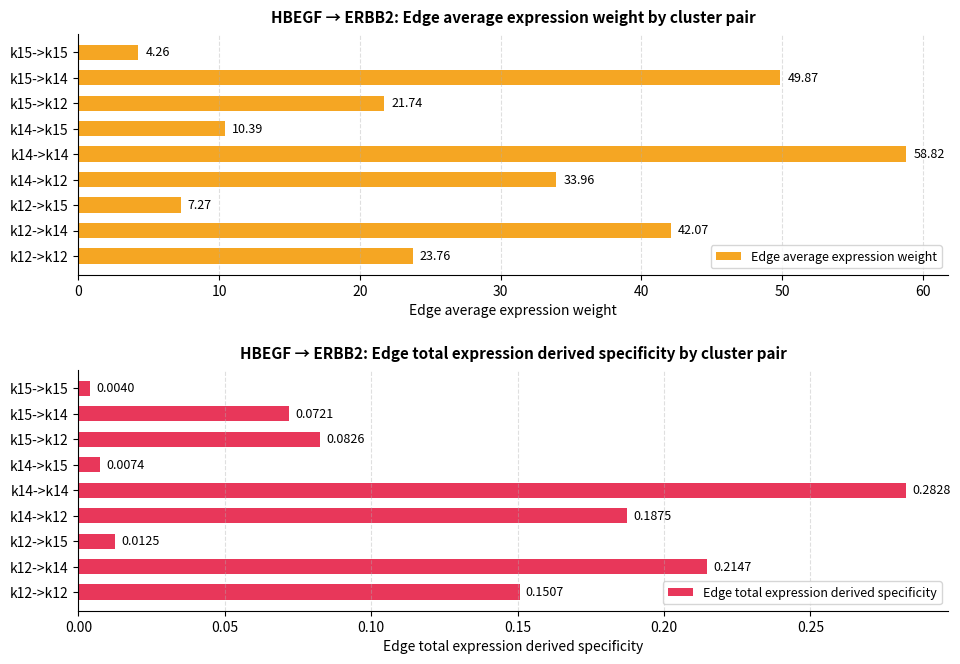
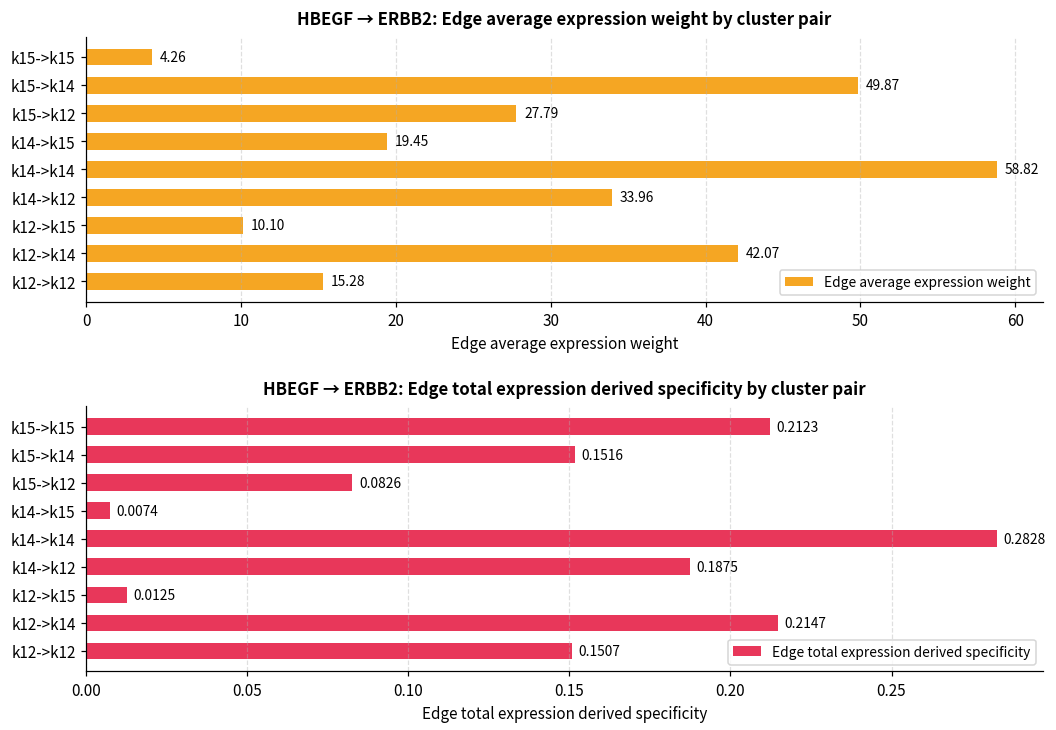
HBEGF → ERBB2: Edge average expression weight by cluster pair, k15->k12: 21.74 -> 27.79
HBEGF → ERBB2: Edge average expression weight by cluster pair, k14->k15: 10.39 -> 19.45
HBEGF → ERBB2: Edge average expression weight by cluster pair, k12->k15: 7.27 -> 10.10
HBEGF → ERBB2: Edge average expression weight by cluster pair, k12->k12: 23.76 -> 15.28
HBEGF → ERBB2: Edge total expression derived specificity by cluster pair, k15->k15: 0.0040 -> 0.2123
HBEGF → ERBB2: Edge total expression derived specificity by cluster pair, k15->k14: 0.0721 -> 0.1516
